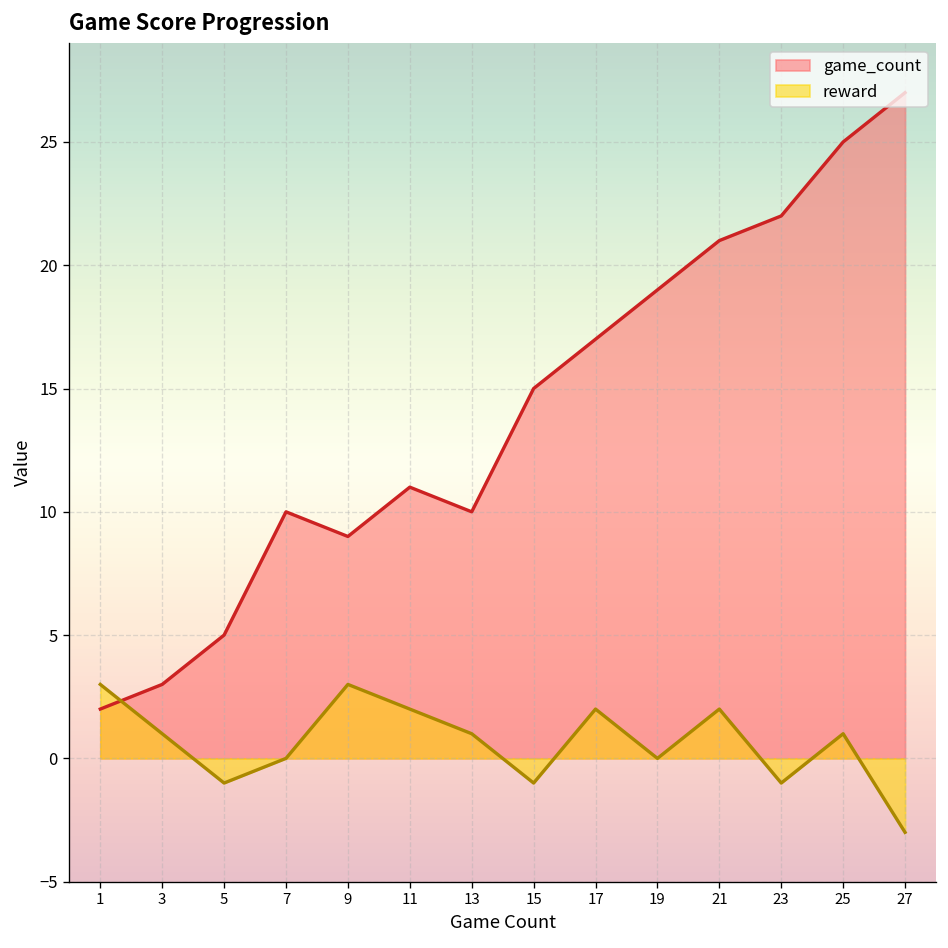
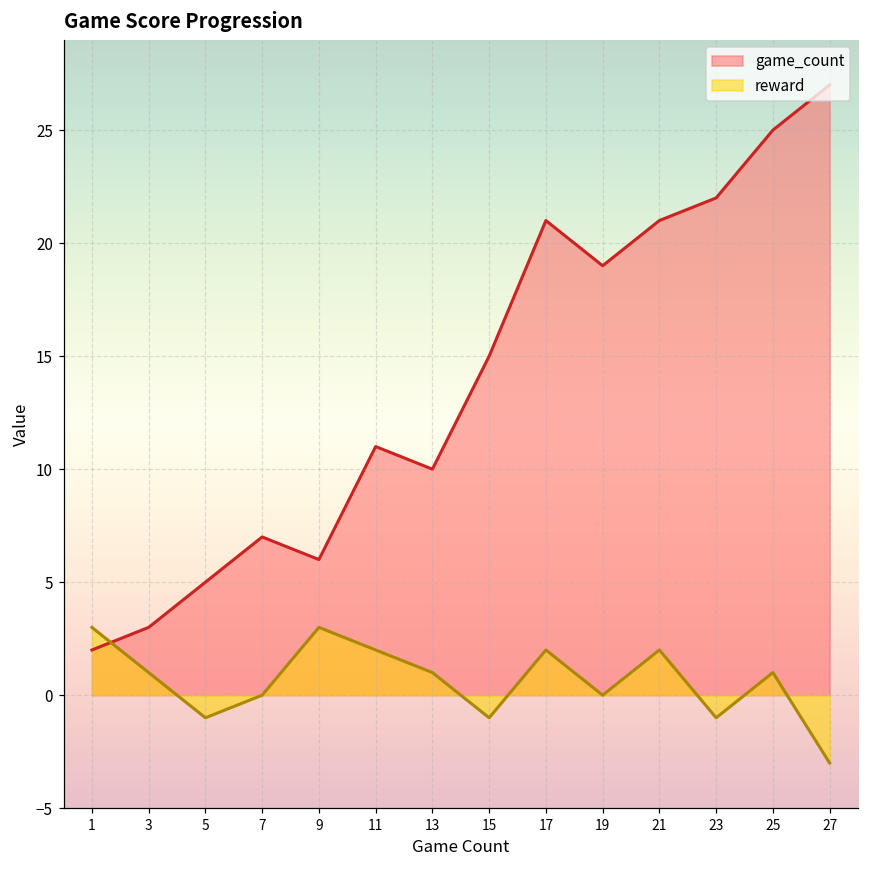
game_count, 7: 10 -> 7
game_count, 9: 9 -> 6
game_count, 17: 17 -> 21
